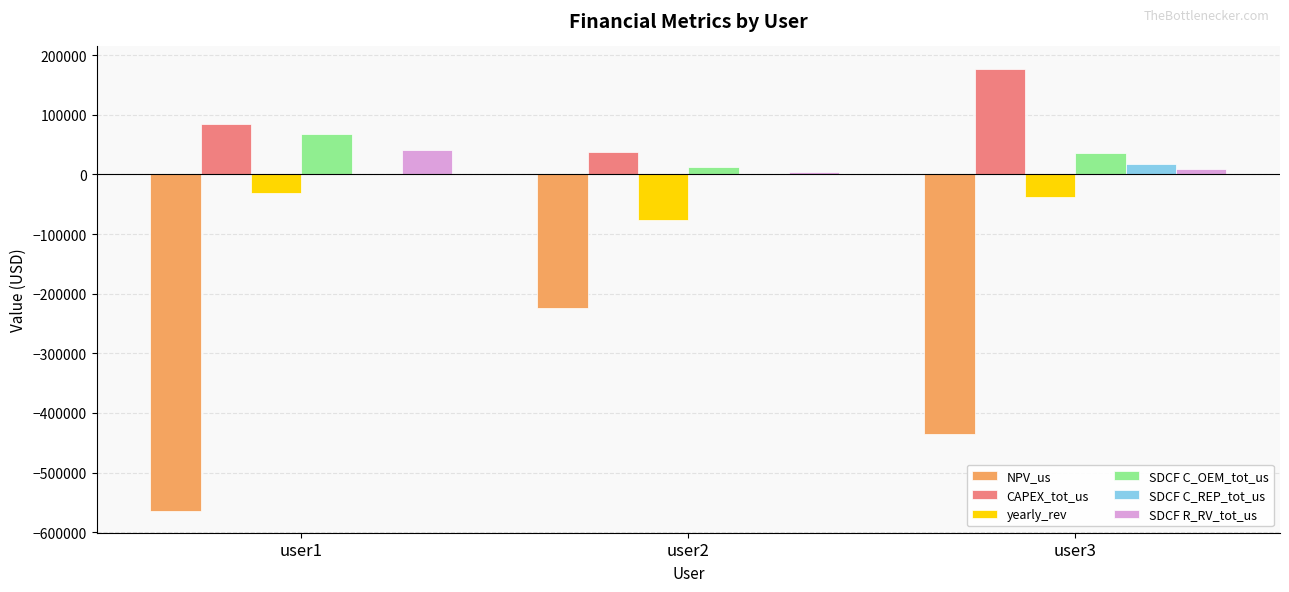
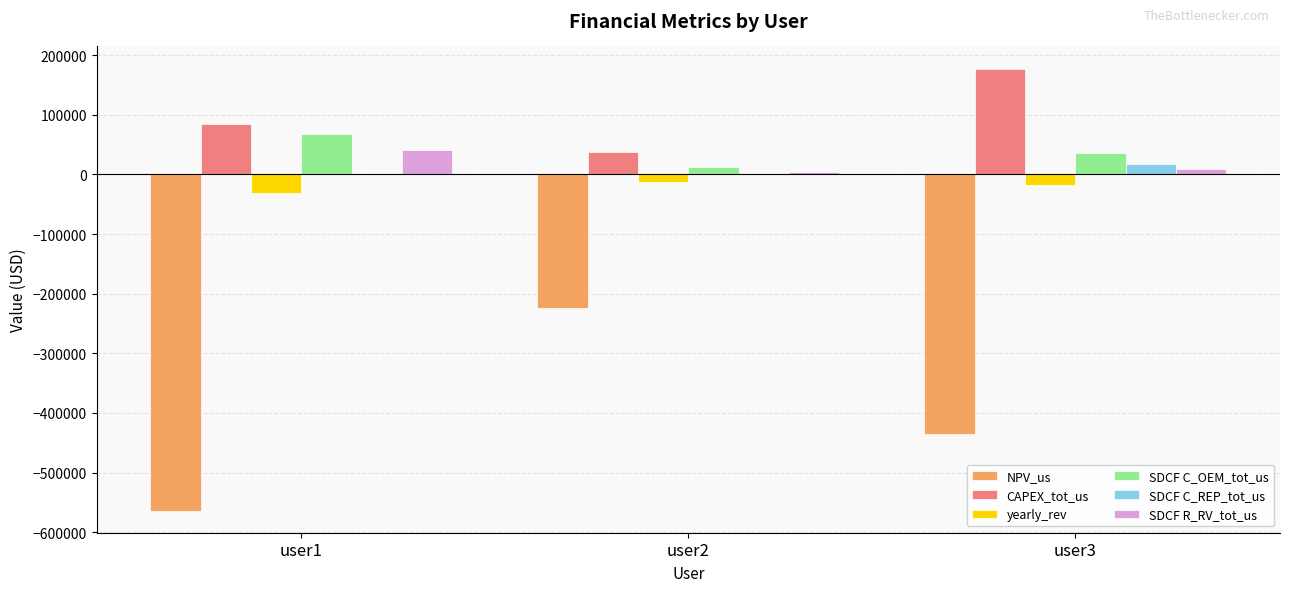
yearly_rev, user2: -80000 -> -10000
yearly_rev, user3: -40000 -> -20000
